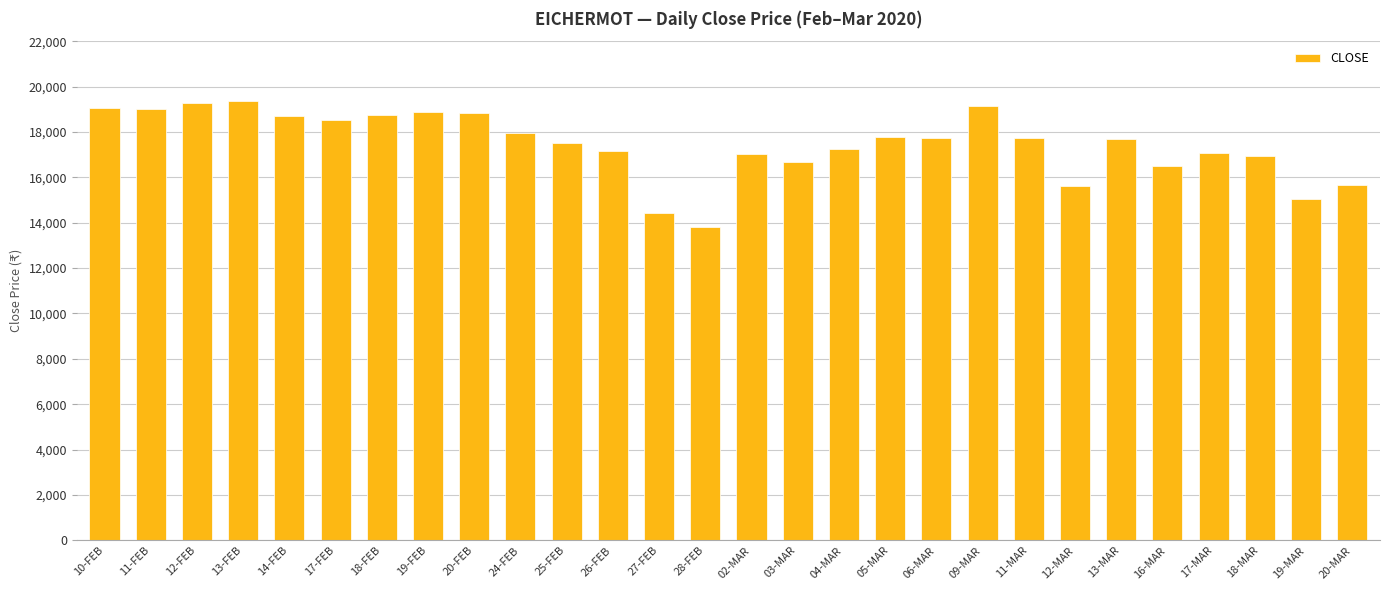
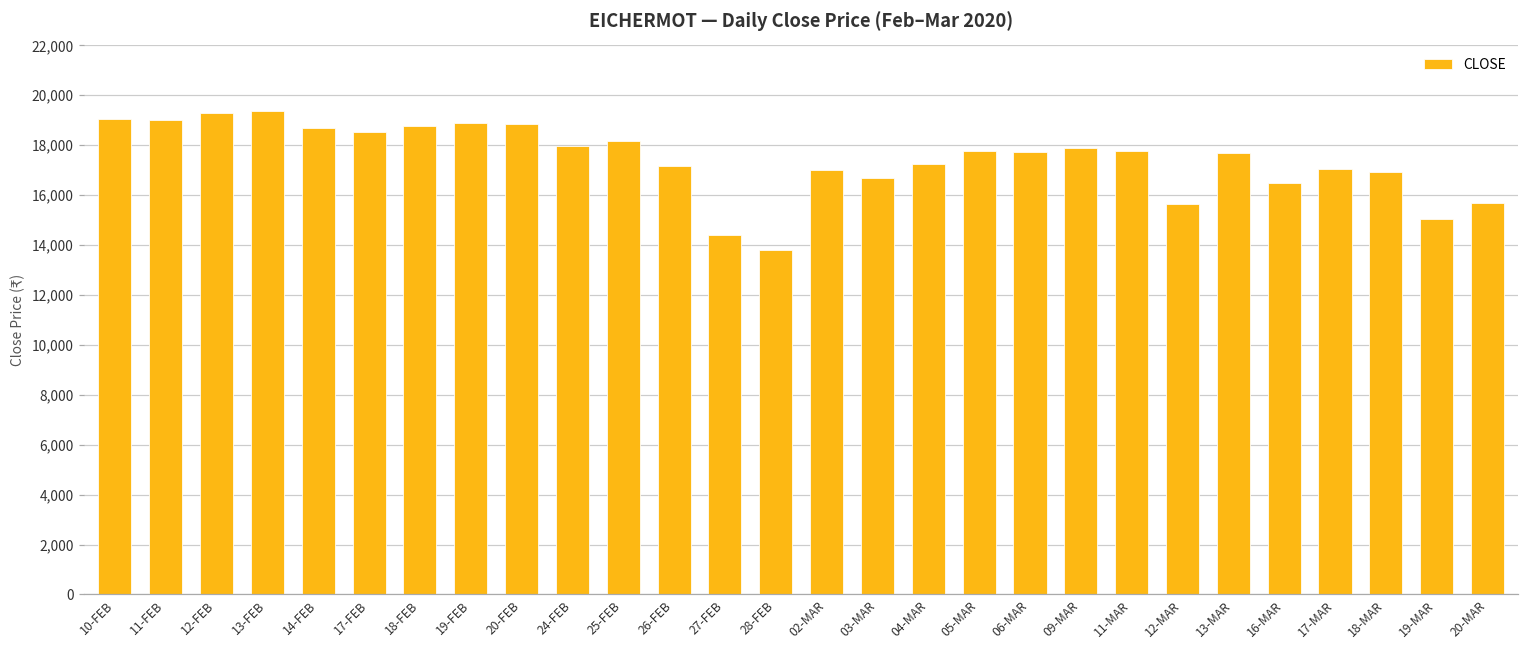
25-FEB: 17,500 -> 18,200
09-MAR: 19,100 -> 17,900
